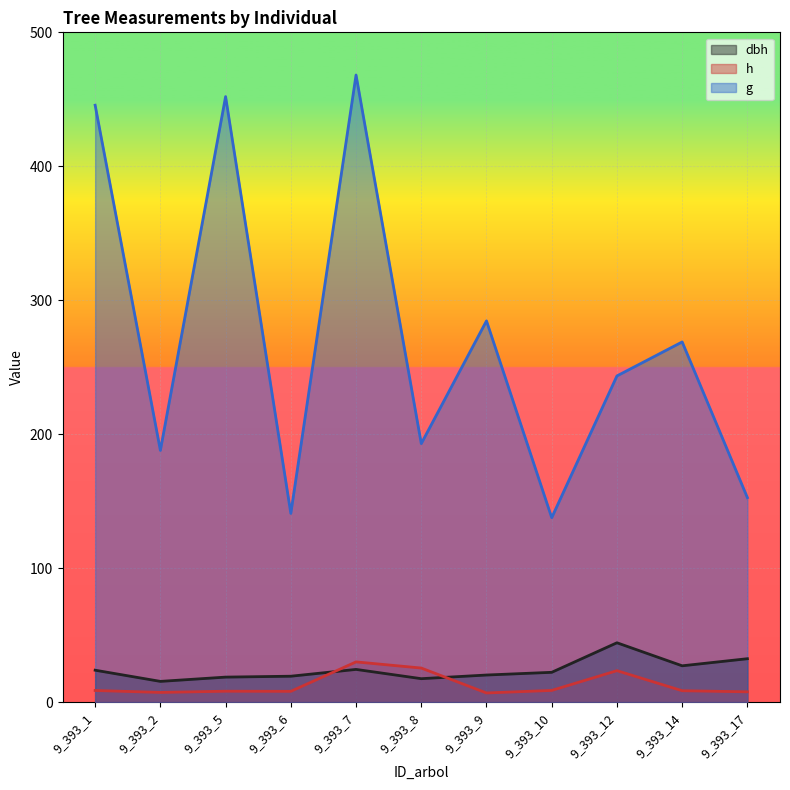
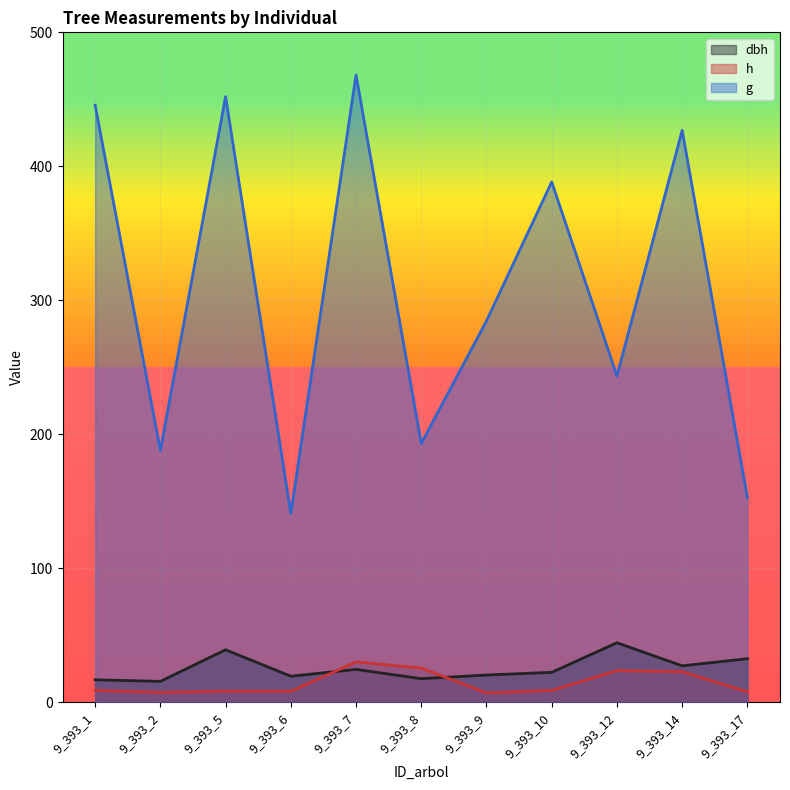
dbh, 9_393_1: 24 -> 17
dbh, 9_393_5: 19 -> 39
g, 9_393_10: 138 -> 388
h, 9_393_14: 9 -> 23
g, 9_393_14: 269 -> 427
